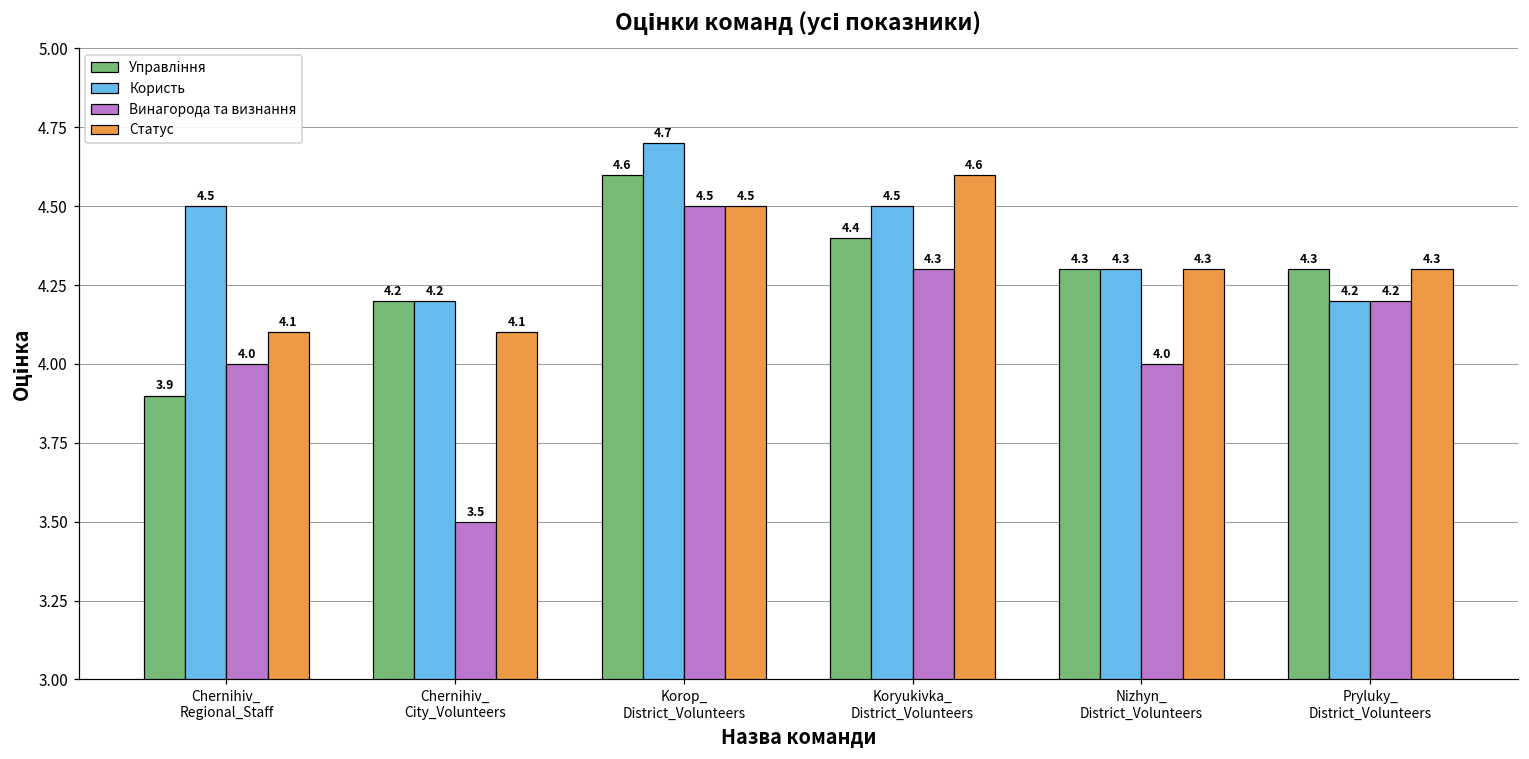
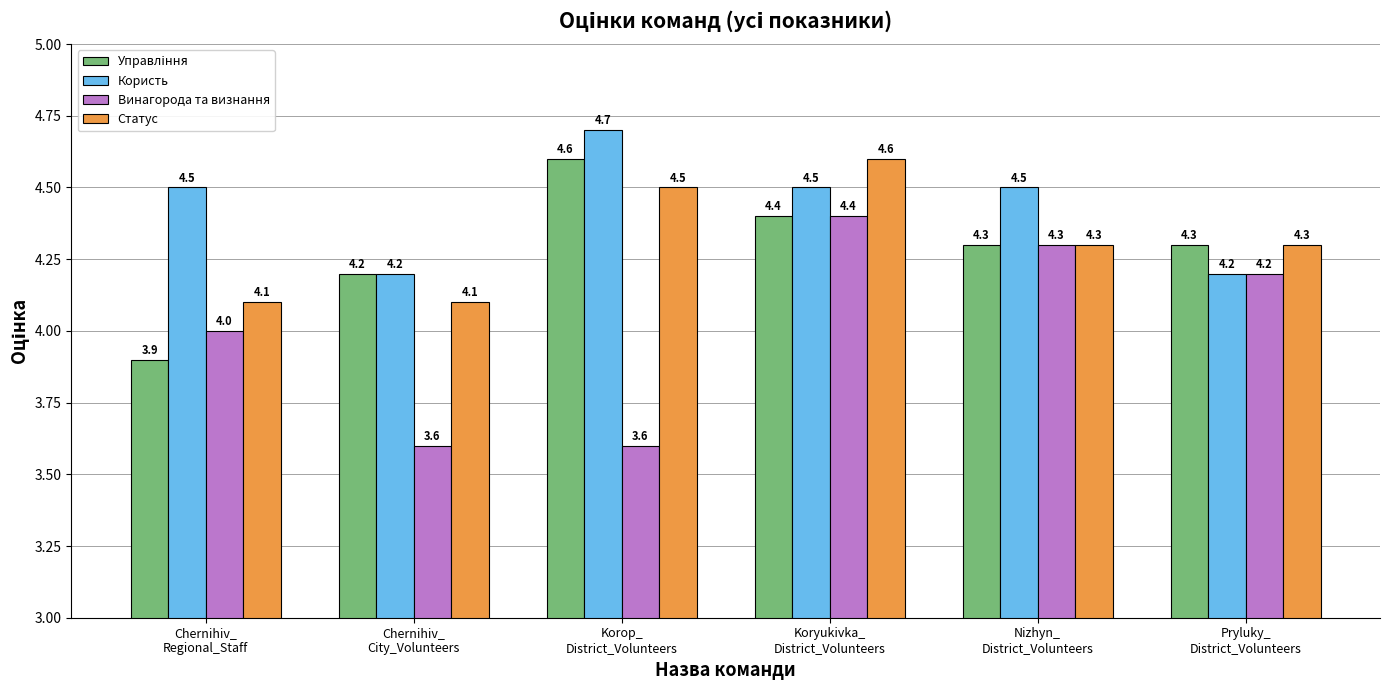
Винагорода та визнання, Chernihiv_ City_Volunteers: 3.5 -> 3.6
Винагорода та визнання, Korop_ District_Volunteers: 4.5 -> 3.6
Винагорода та визнання, Koryukivka_ District_Volunteers: 4.3 -> 4.4
Користь, Nizhyn_ District_Volunteers: 4.3 -> 4.5
Винагорода та визнання, Nizhyn_ District_Volunteers: 4.0 -> 4.3
